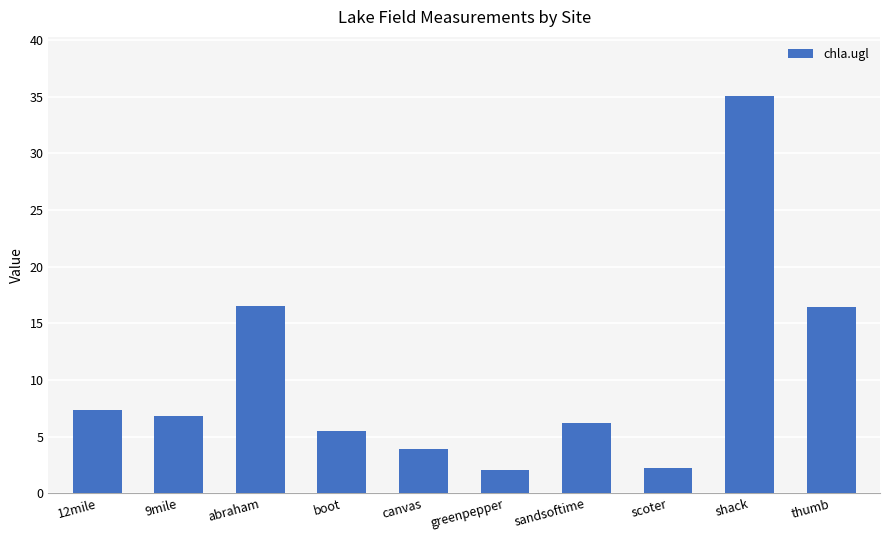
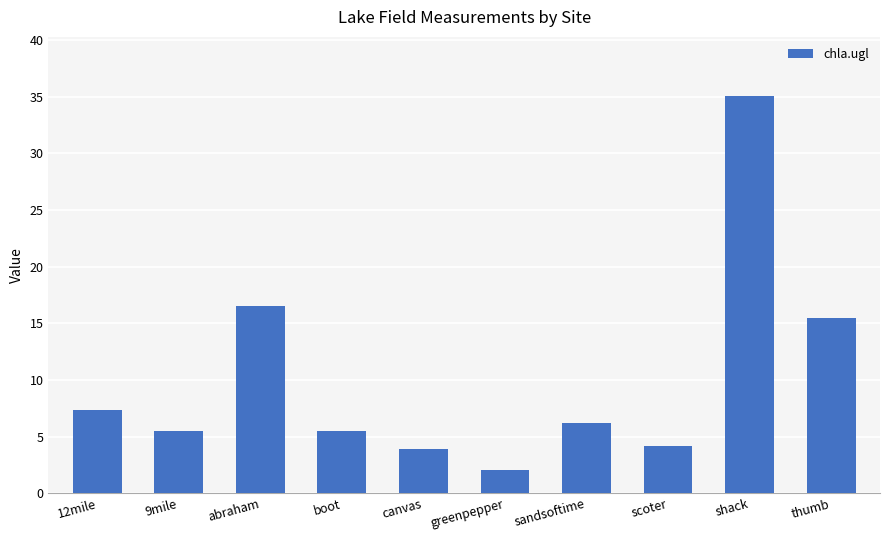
9mile: 6.8 -> 5.5
scoter: 2.2 -> 4.1
thumb: 16.5 -> 15.5
